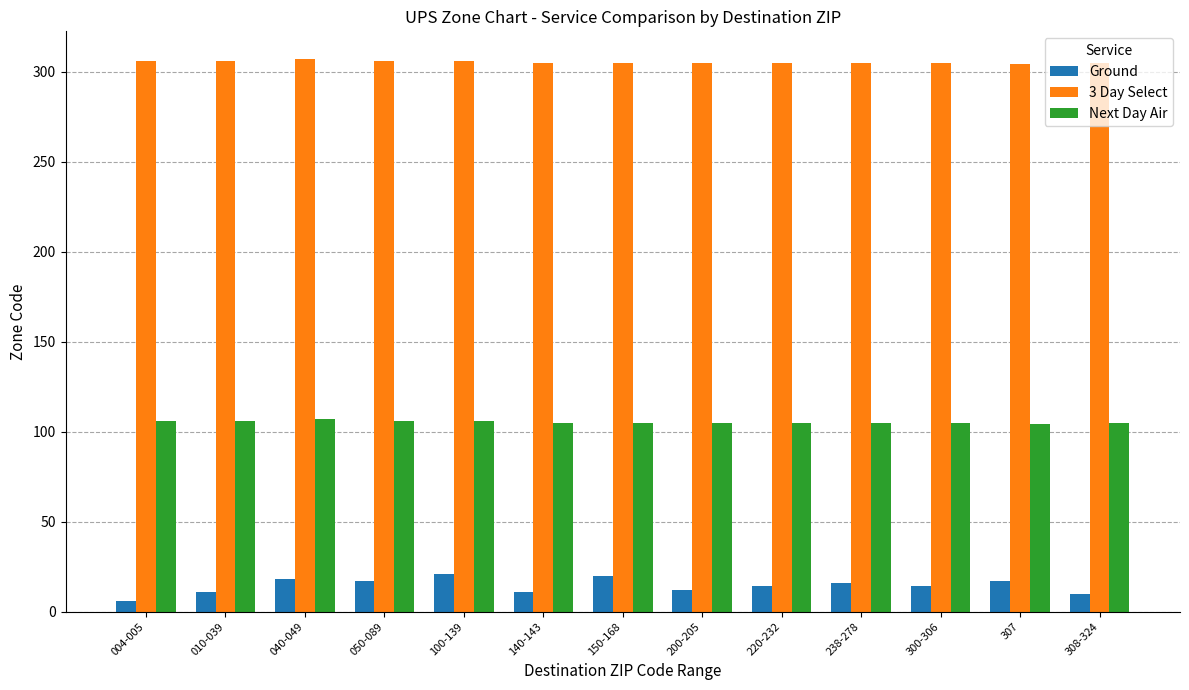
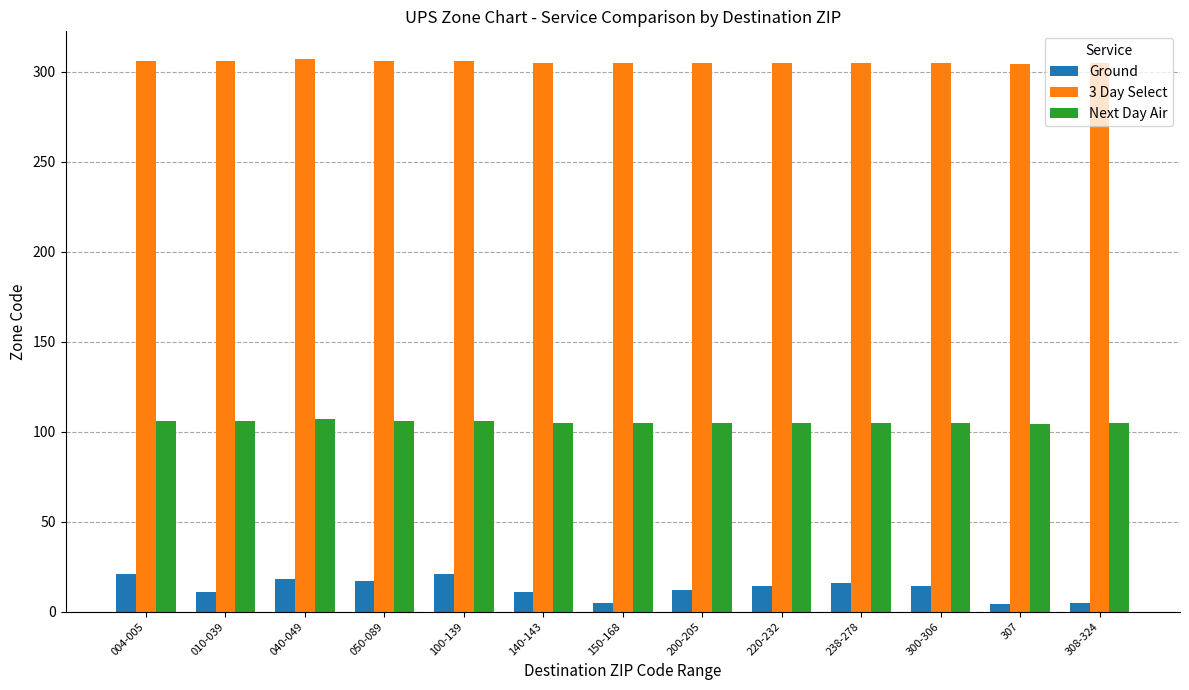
Ground, 004-005: 6 -> 21
Ground, 150-168: 20 -> 5
Ground, 307: 17 -> 4
Ground, 308-324: 10 -> 5
